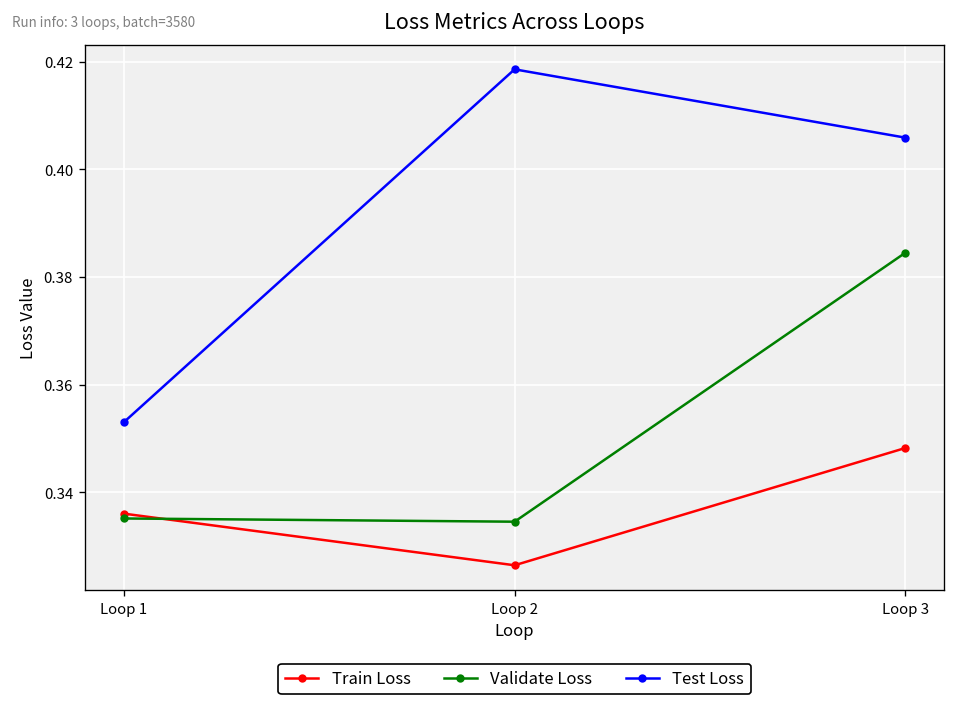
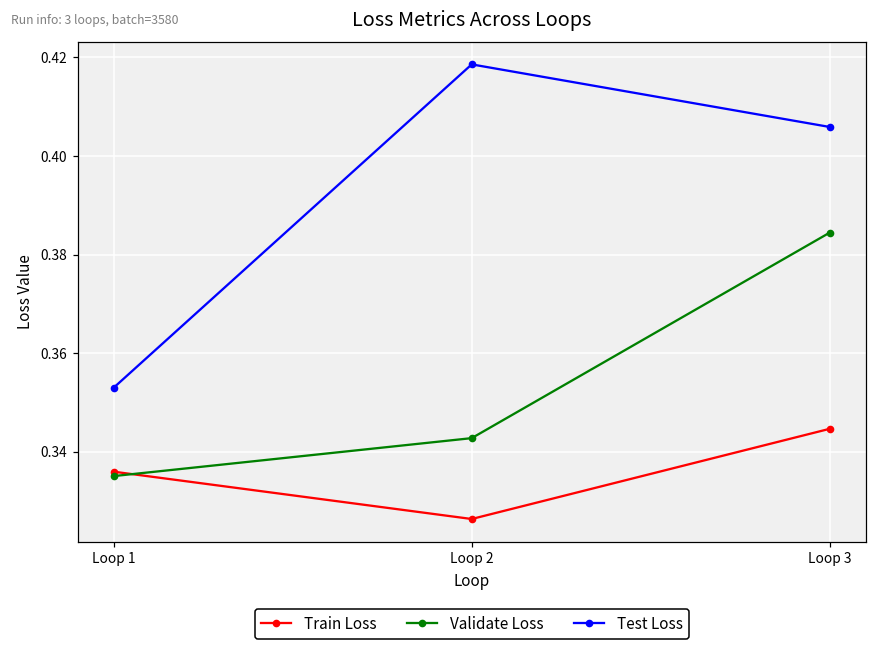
Validate Loss, Loop 2: 0.335 -> 0.343
Train Loss, Loop 3: 0.348 -> 0.345
